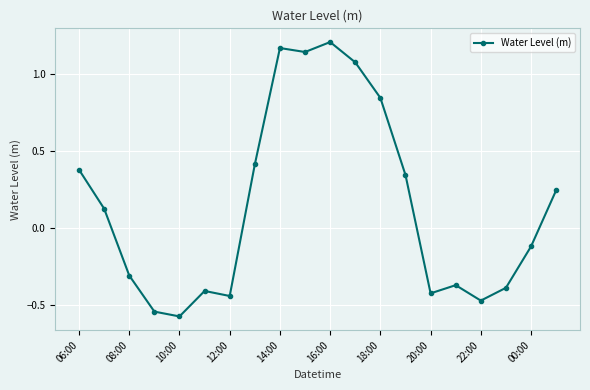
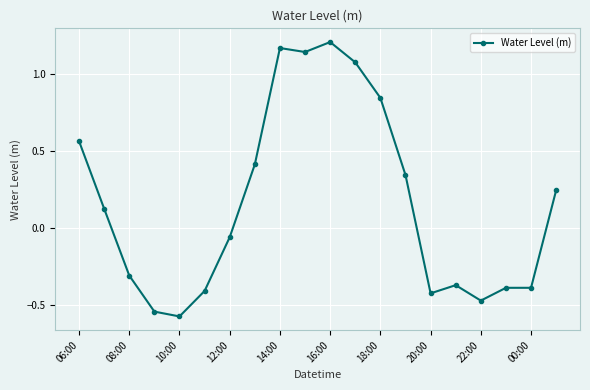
06:00: 0.38 -> 0.56
12:00: -0.44 -> -0.06
00:00: -0.12 -> -0.39
